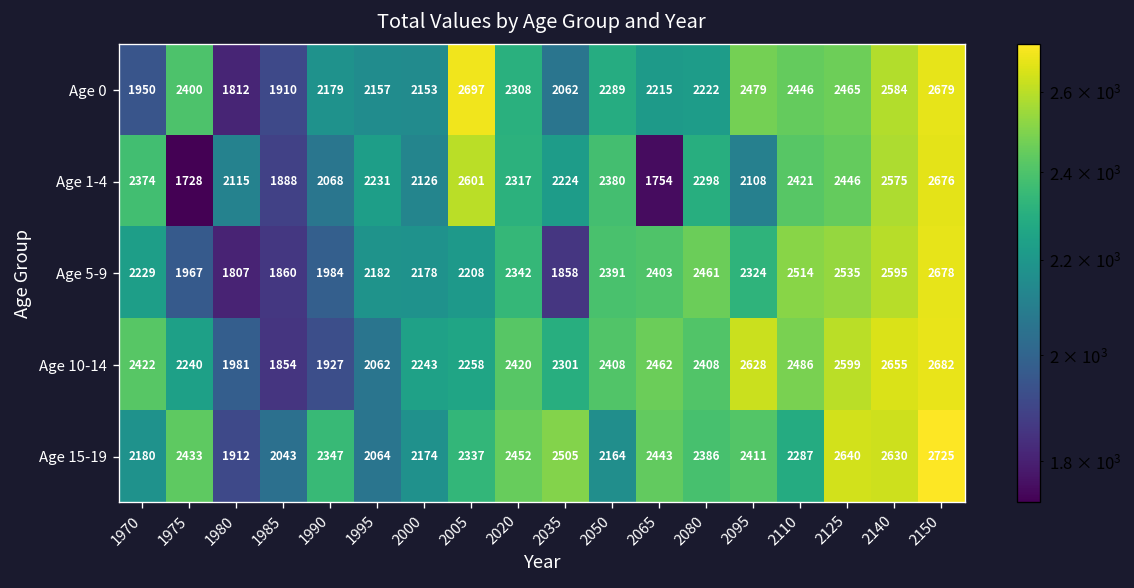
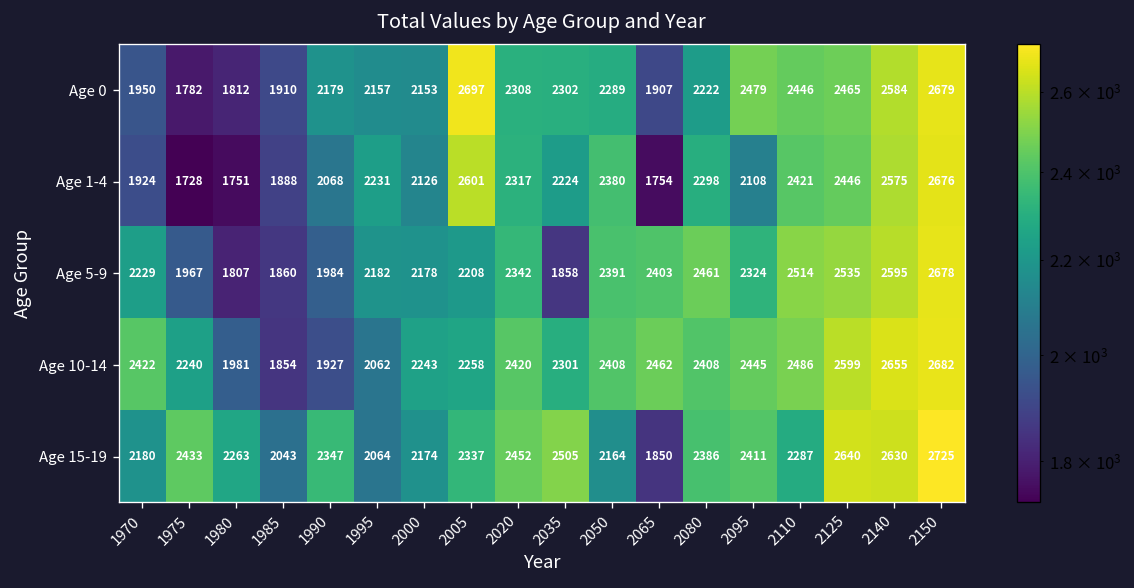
Age 0, 1975: 2400 -> 1782
Age 0, 2035: 2062 -> 2302
Age 0, 2065: 2215 -> 1907
Age 1-4, 1970: 2374 -> 1924
Age 1-4, 1980: 2115 -> 1751
Age 10-14, 2095: 2628 -> 2445
Age 15-19, 1980: 1912 -> 2263
Age 15-19, 2065: 2443 -> 1850
